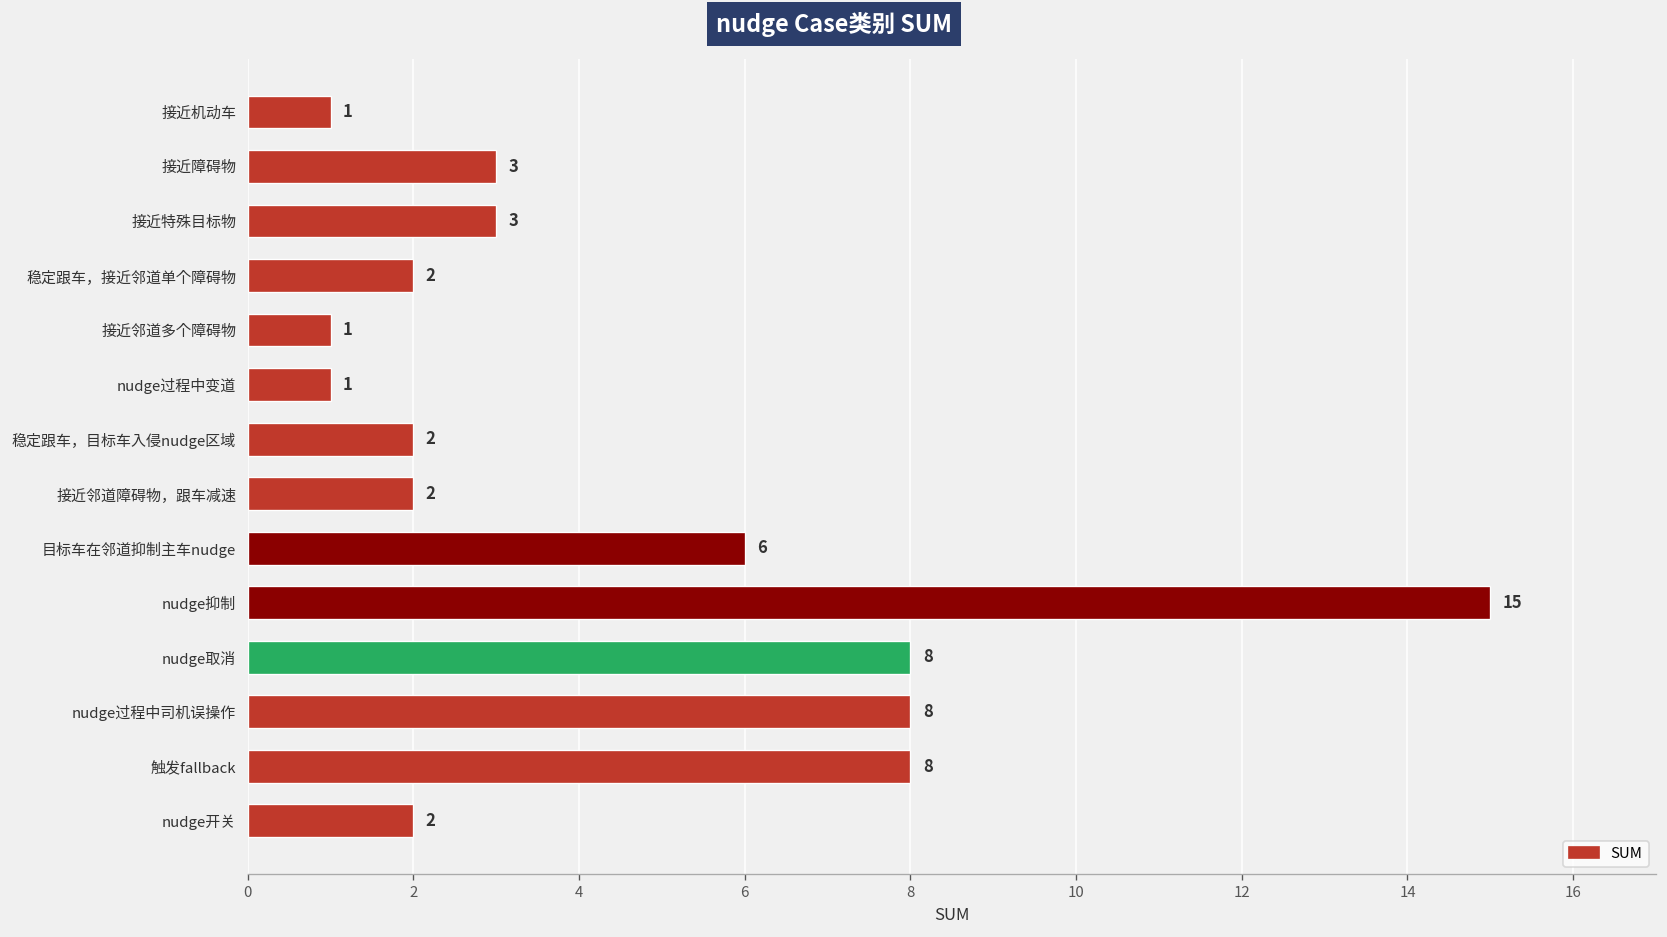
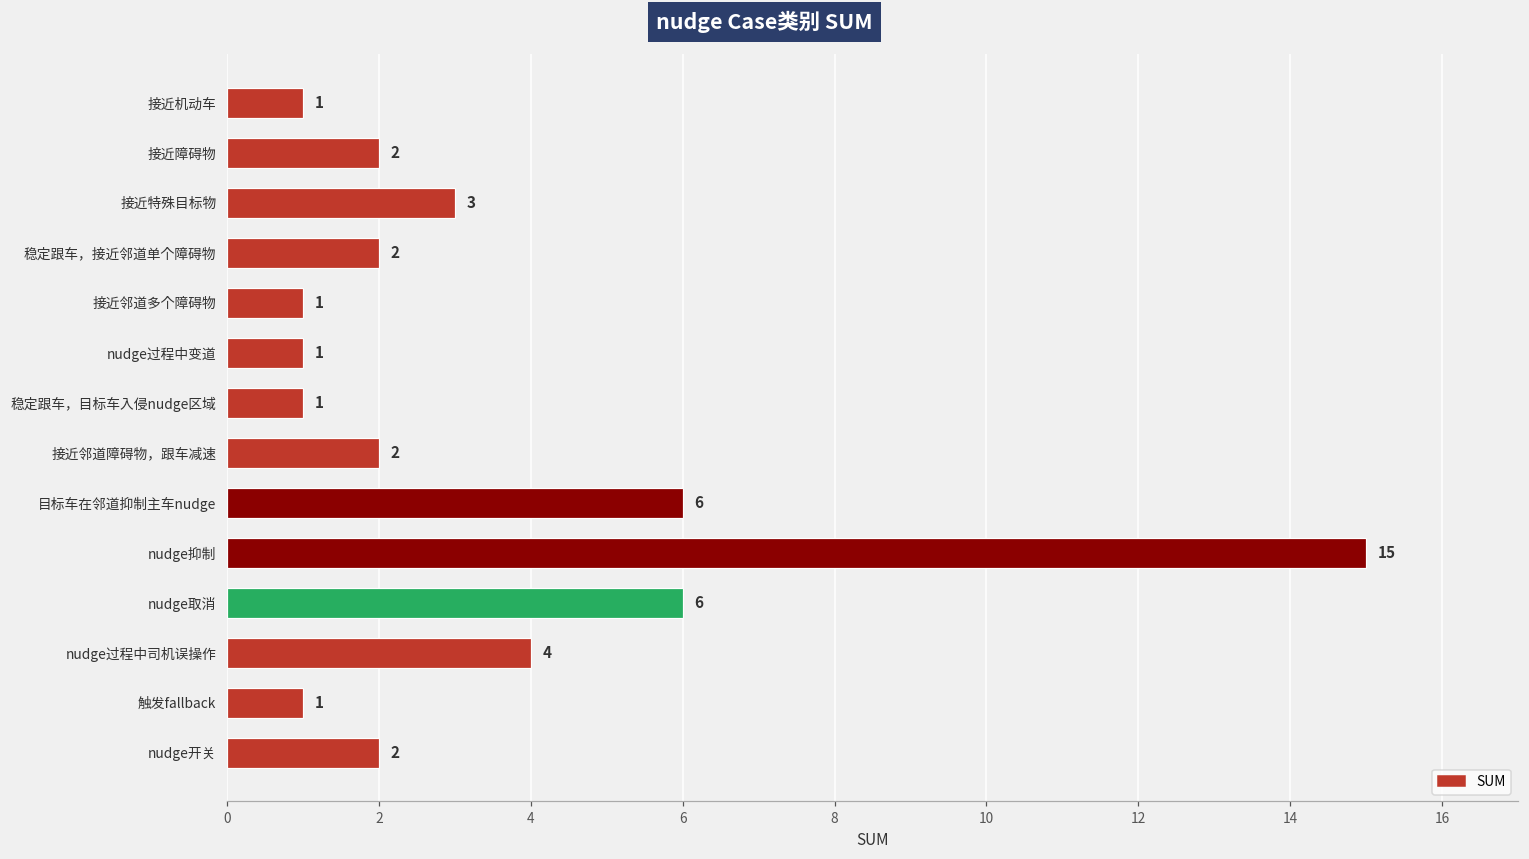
接近障碍物: 3 -> 2
稳定跟车，目标车入侵nudge区域: 2 -> 1
nudge取消: 8 -> 6
nudge过程中司机误操作: 8 -> 4
触发fallback: 8 -> 1
